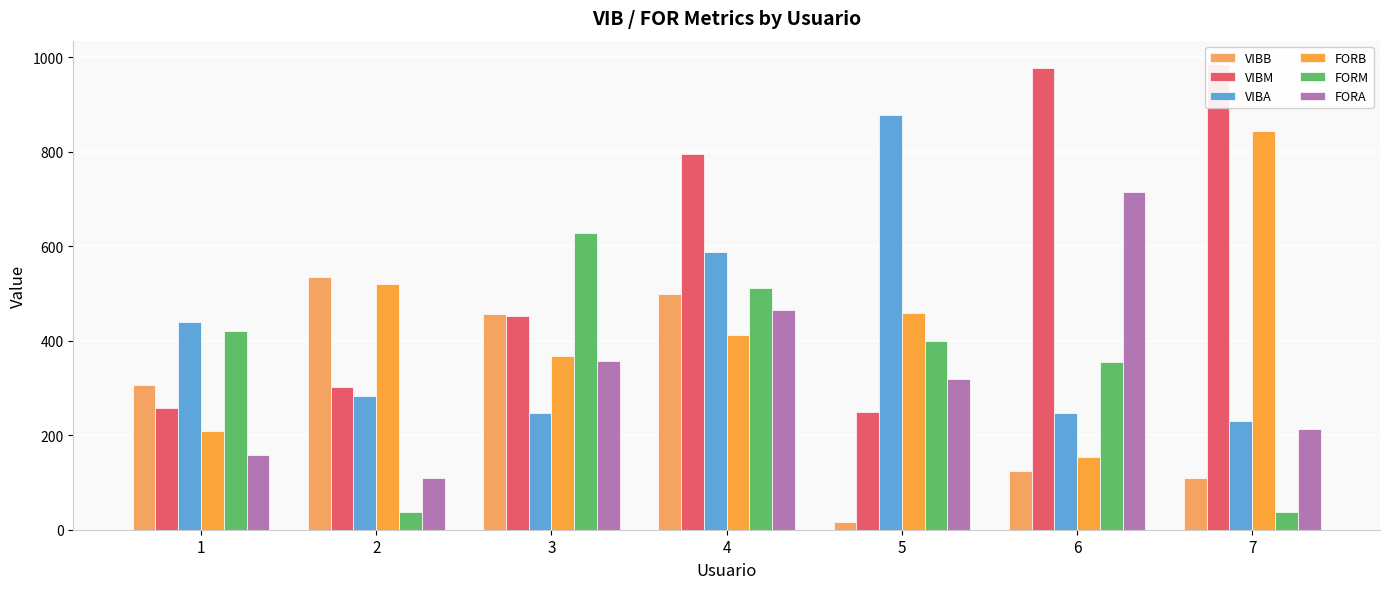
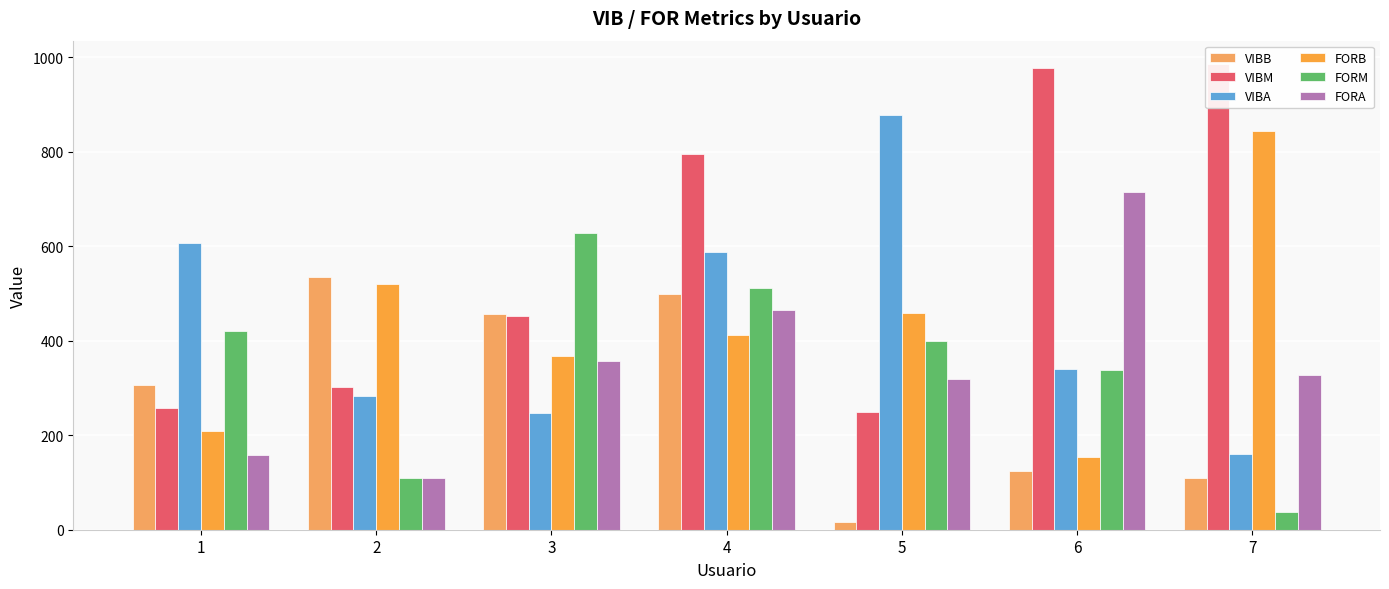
VIBA, 1: 440 -> 610
FORM, 2: 40 -> 110
VIBA, 6: 250 -> 340
FORM, 6: 360 -> 340
VIBA, 7: 230 -> 160
FORA, 7: 210 -> 330
